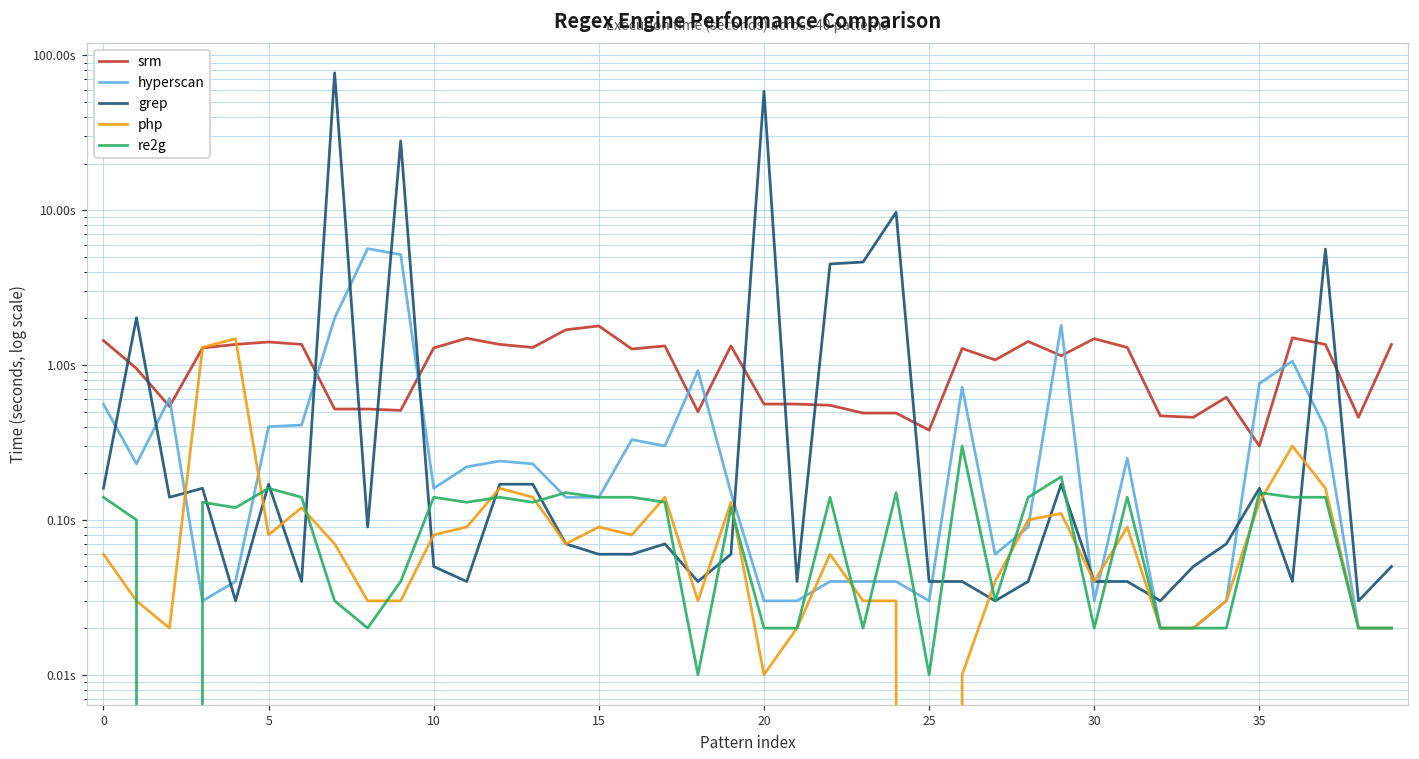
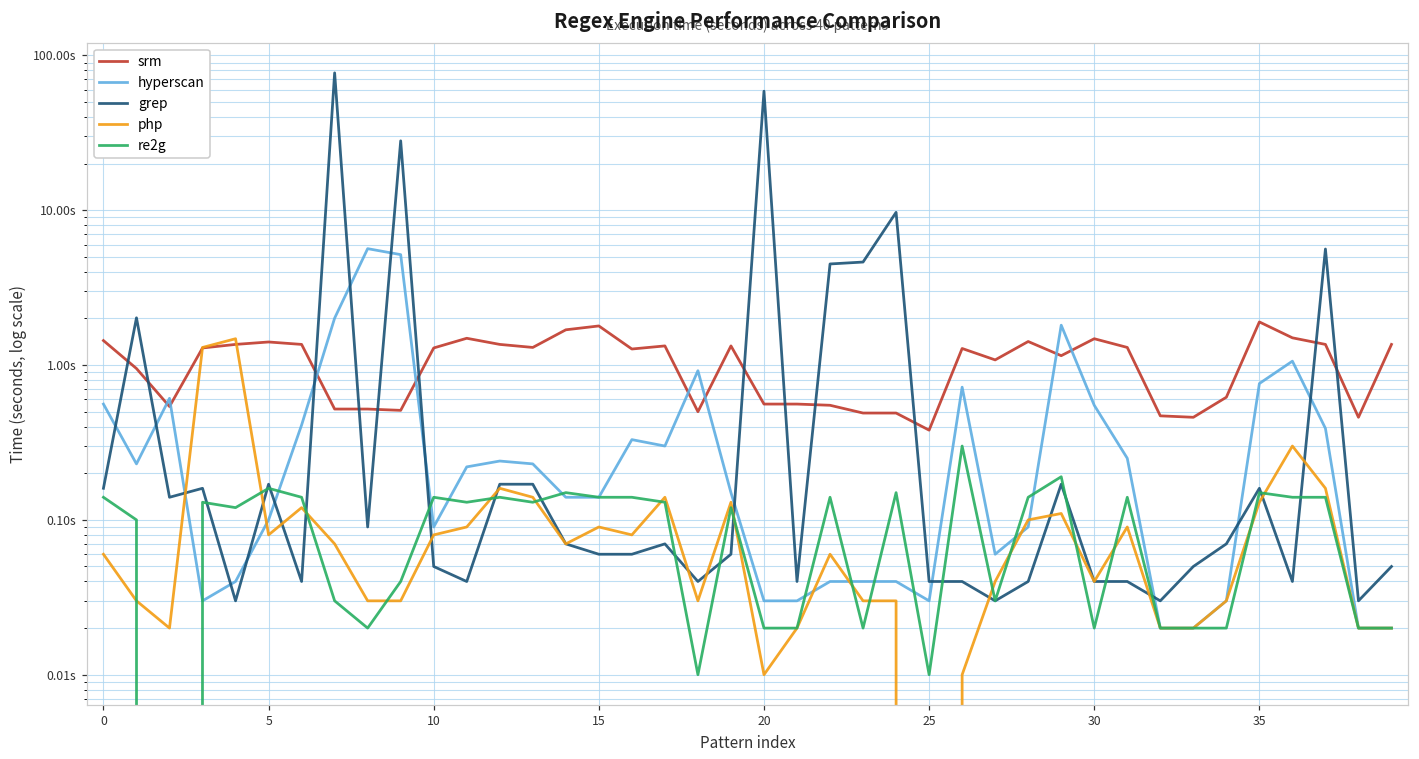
hyperscan, 5: 0.4s -> 0.1s
hyperscan, 10: 0.16s -> 0.09s
hyperscan, 30: 0.03s -> 0.55s
srm, 35: 0.3s -> 1.9s
